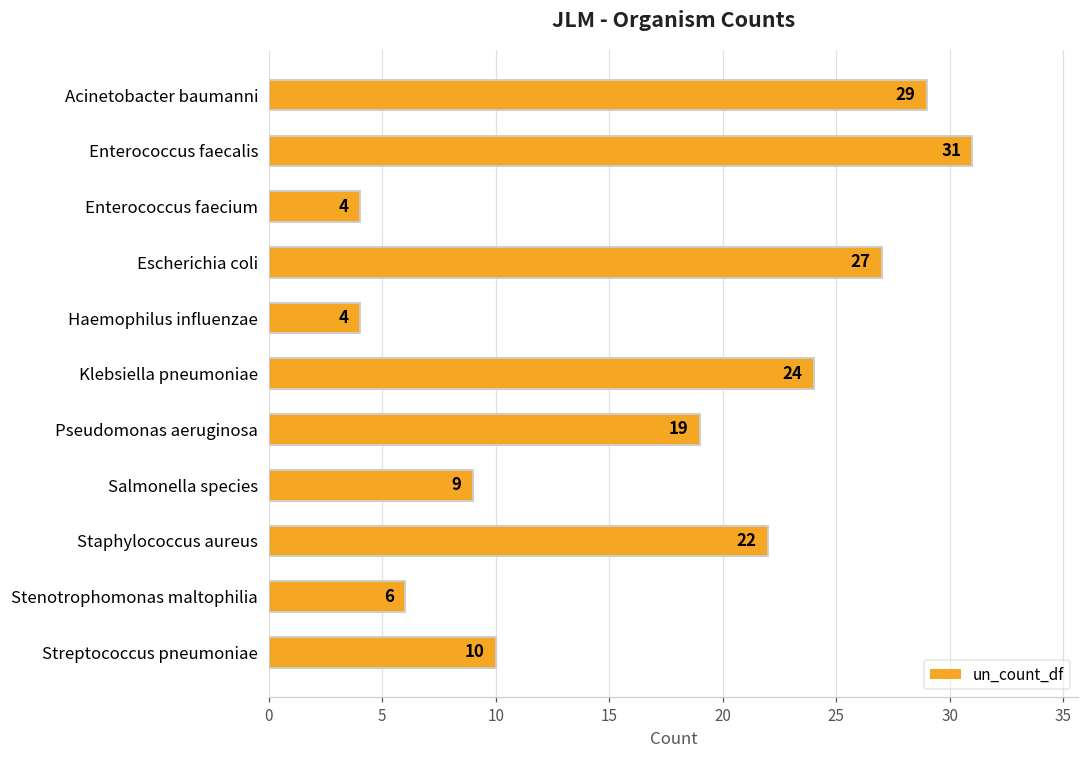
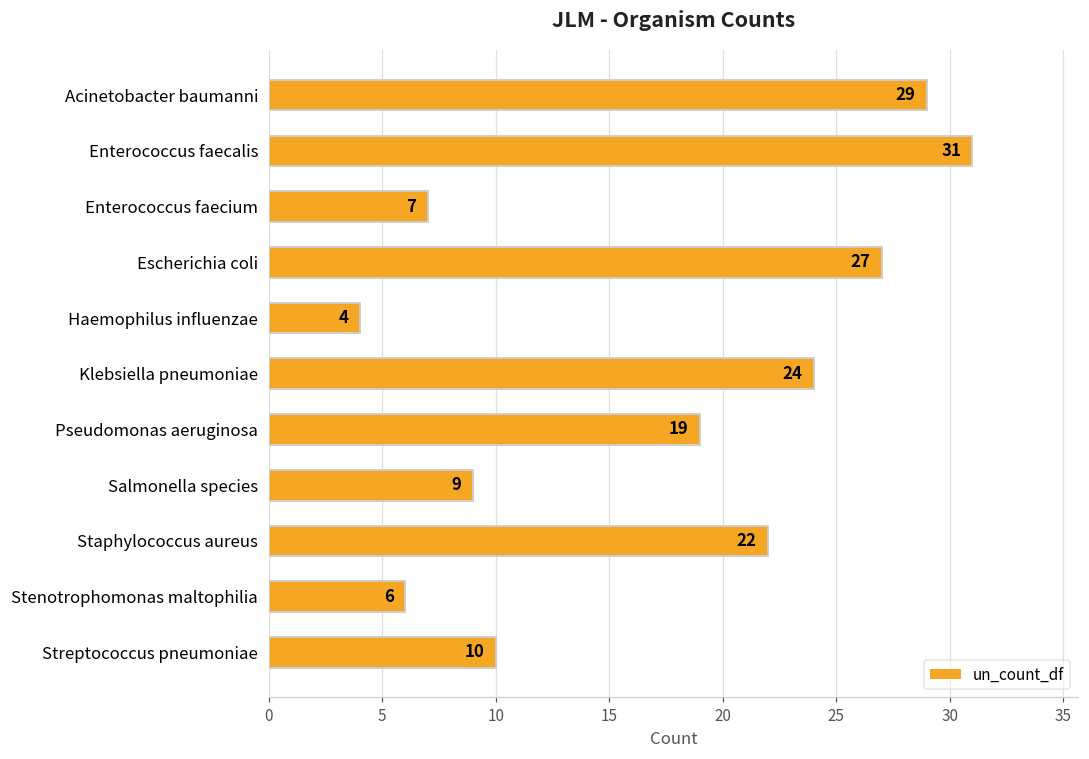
Enterococcus faecium: 4 -> 7
